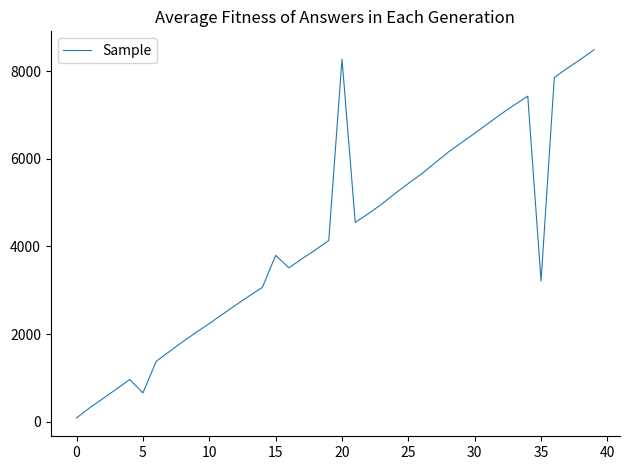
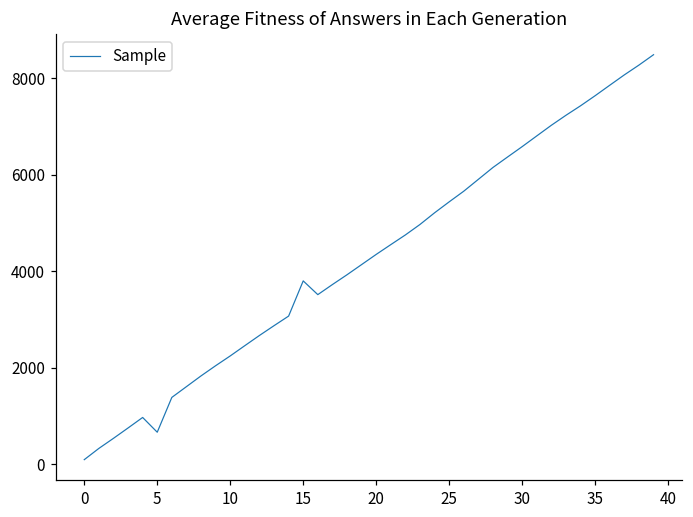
20: 8300 -> 4300
35: 3200 -> 7600
